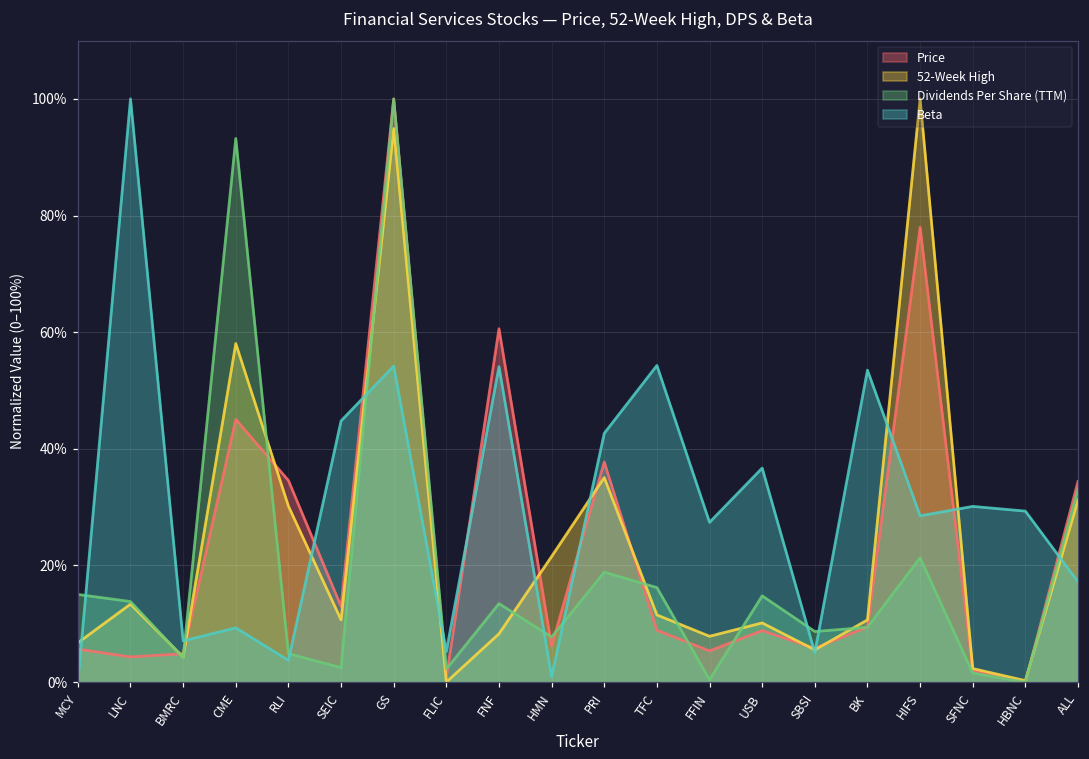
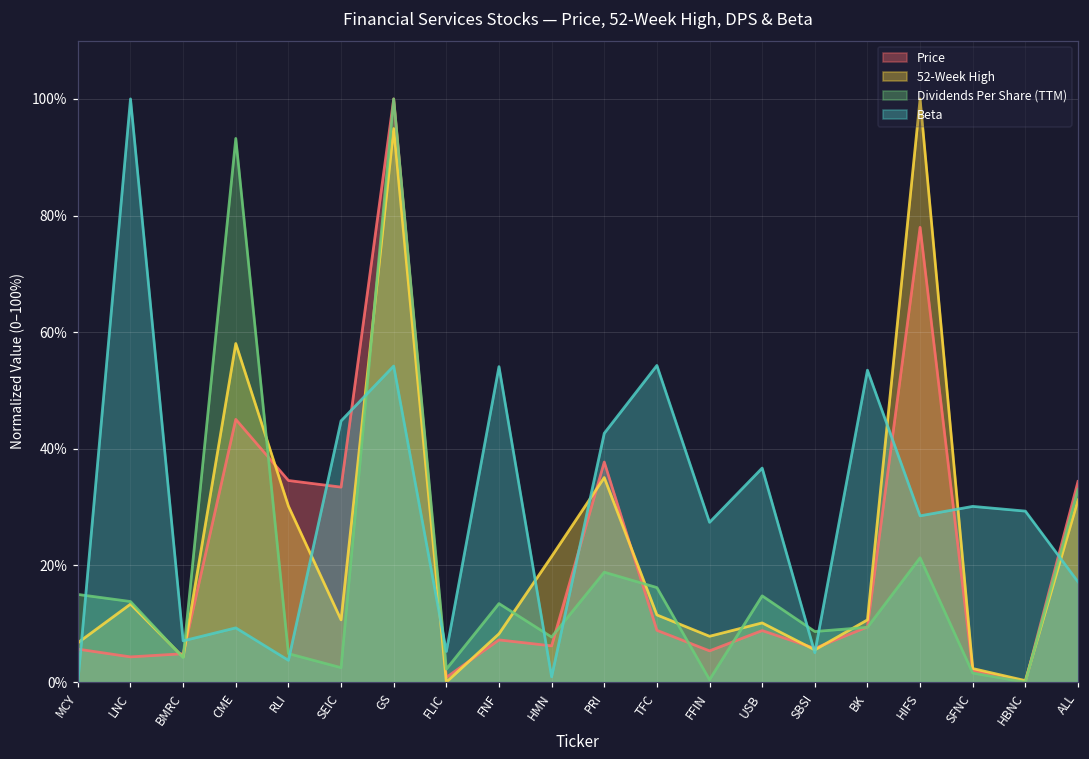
Price, SEIC: 13% -> 33%
Price, FNF: 61% -> 7%
